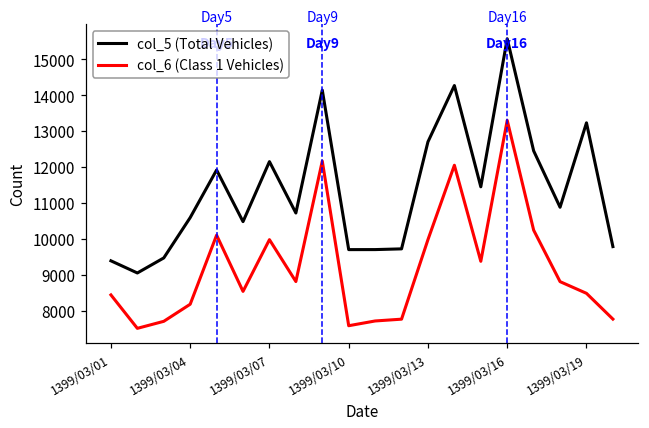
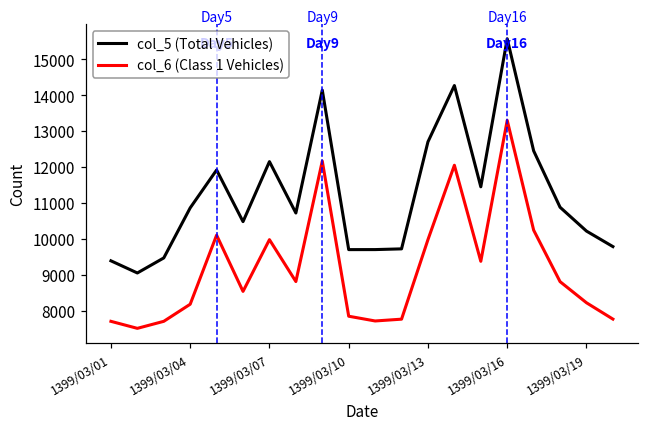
col_6 (Class 1 Vehicles), 1399/03/01: 8400 -> 7700
col_5 (Total Vehicles), 1399/03/04: 10600 -> 10900
col_6 (Class 1 Vehicles), 1399/03/10: 7600 -> 7900
col_5 (Total Vehicles), 1399/03/19: 13200 -> 10200
col_6 (Class 1 Vehicles), 1399/03/19: 8500 -> 8200
